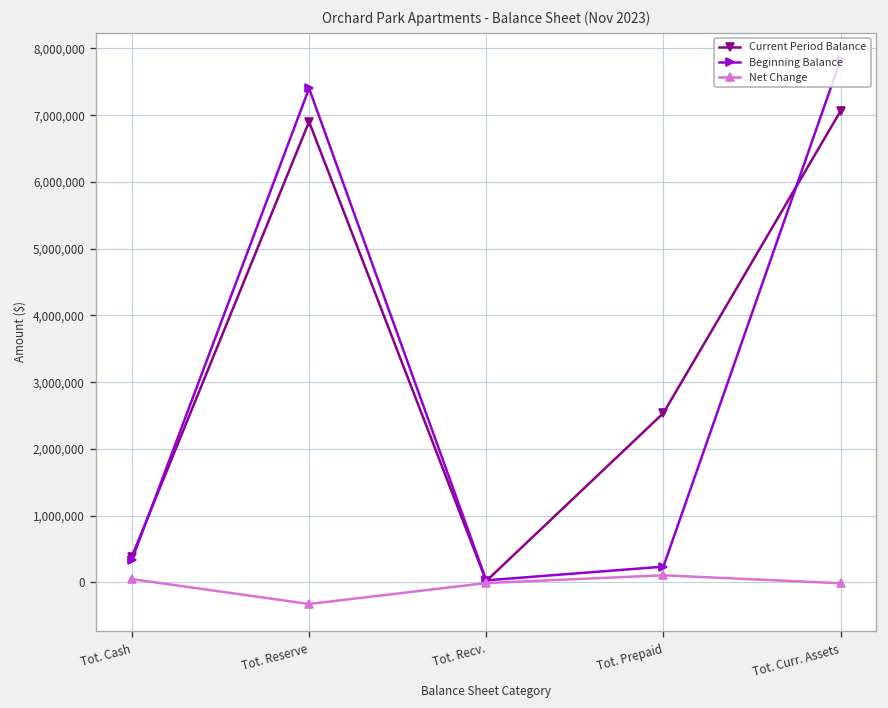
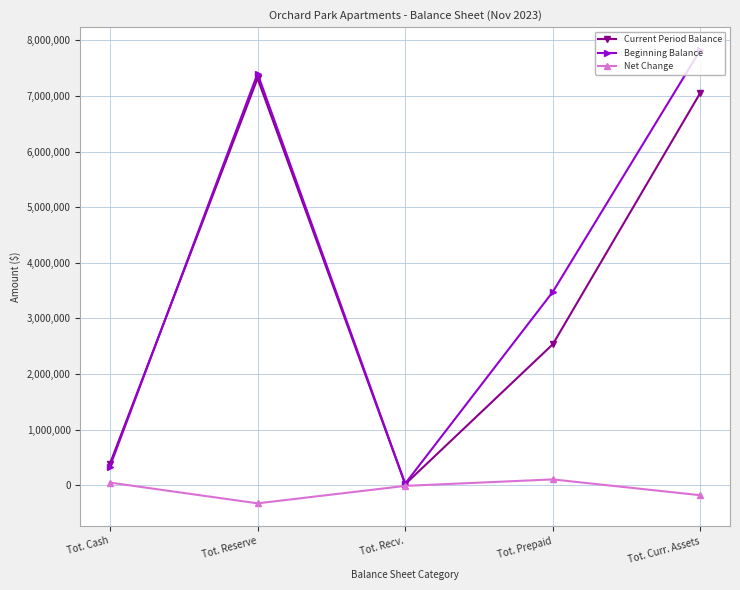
Current Period Balance, Tot. Reserve: 6,900,000 -> 7,300,000
Beginning Balance, Tot. Prepaid: 200,000 -> 3,500,000
Net Change, Tot. Curr. Assets: 0 -> -200,000
